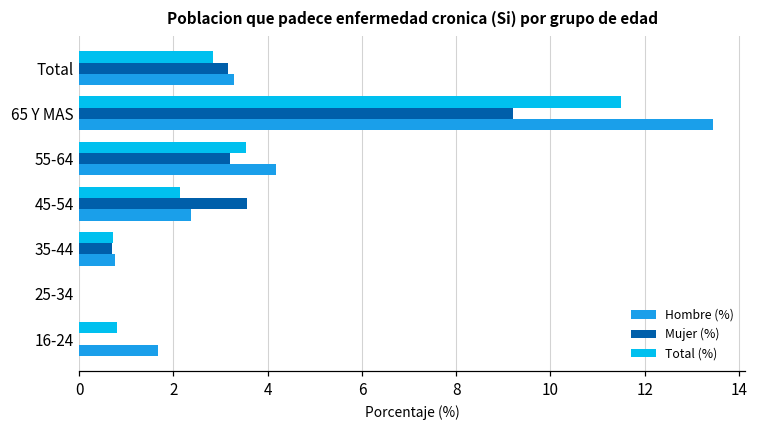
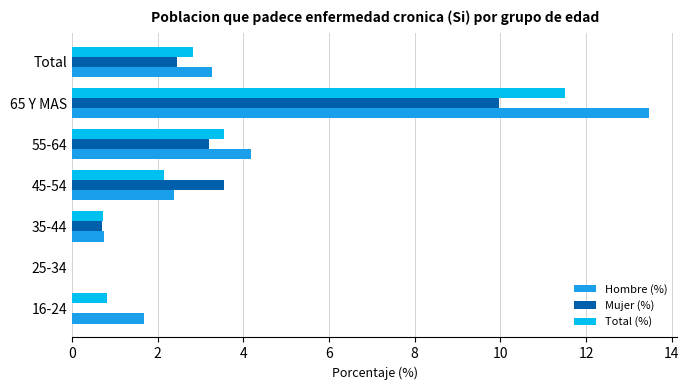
Mujer (%), Total: 3.2 -> 2.4
Mujer (%), 65 Y MAS: 9.2 -> 10.0
